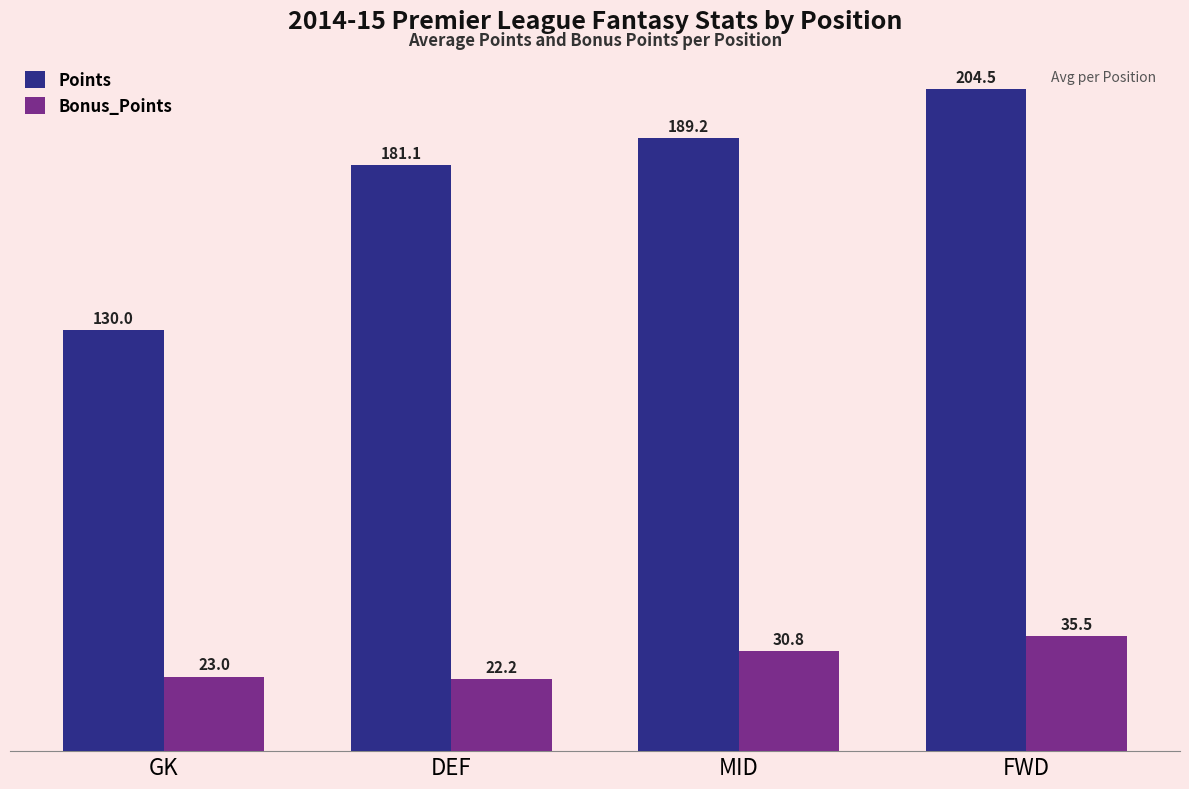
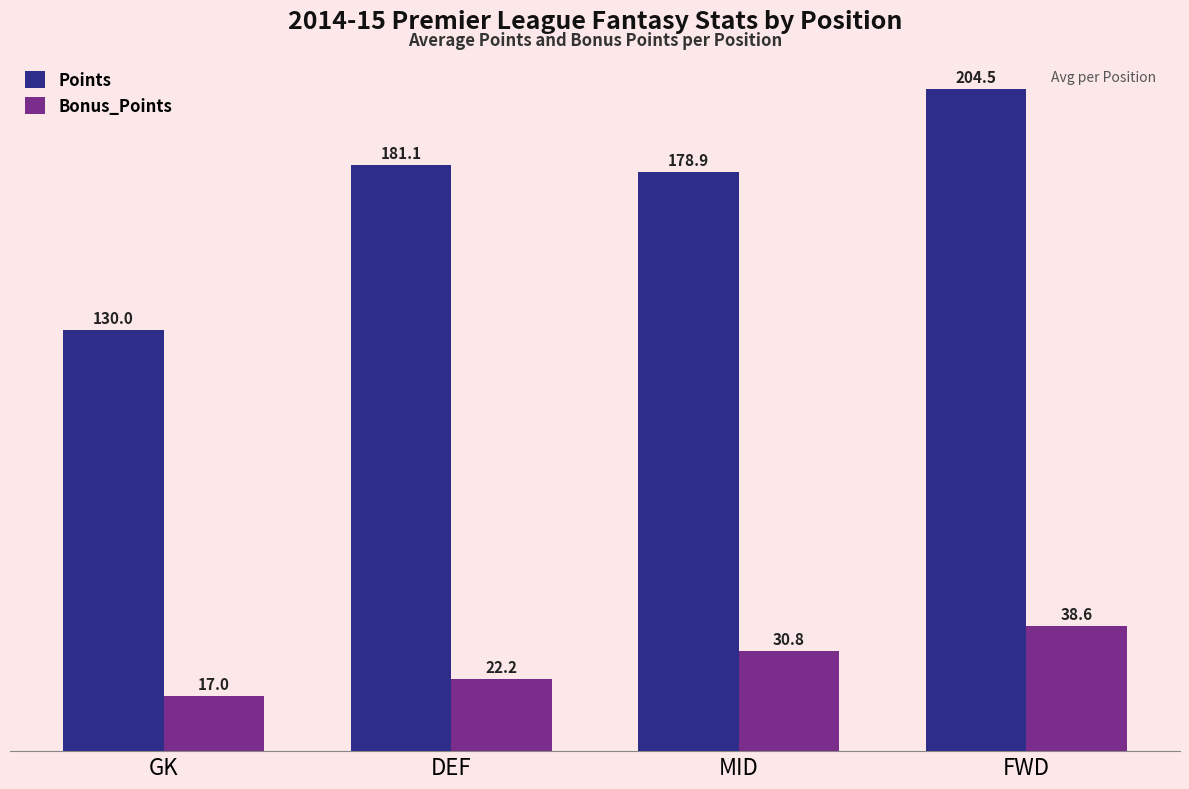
Bonus_Points, GK: 23.0 -> 17.0
Points, MID: 189.2 -> 178.9
Bonus_Points, FWD: 35.5 -> 38.6
